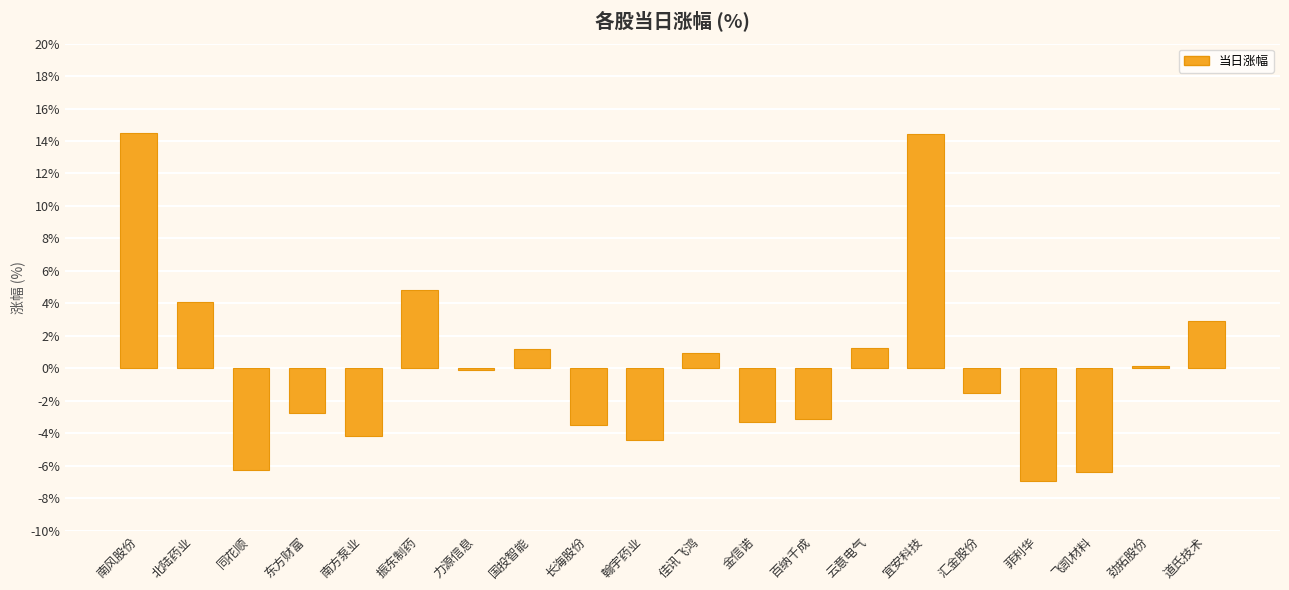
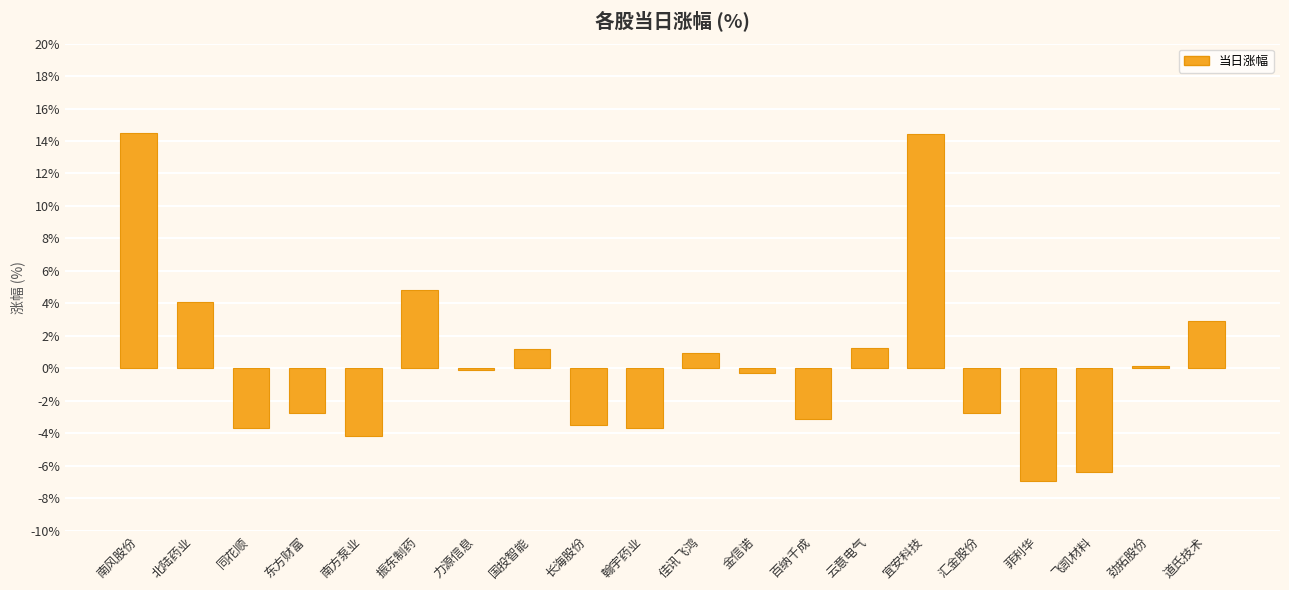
同花顺: -6.3% -> -3.7%
翰宇药业: -4.5% -> -3.7%
金信诺: -3.3% -> -0.3%
汇金股份: -1.5% -> -2.7%
